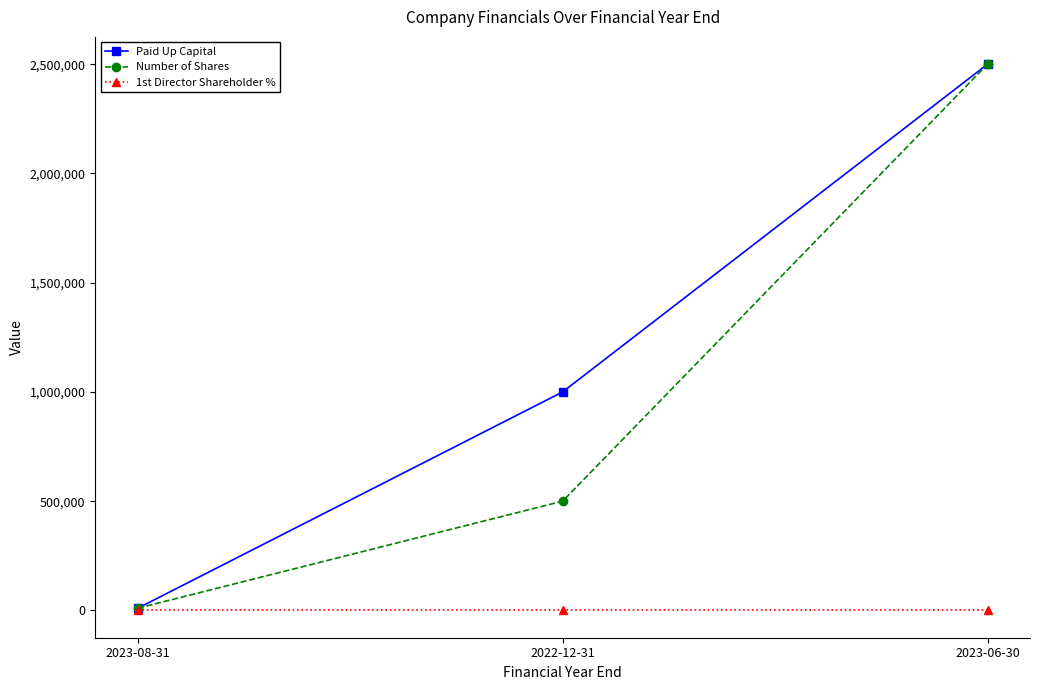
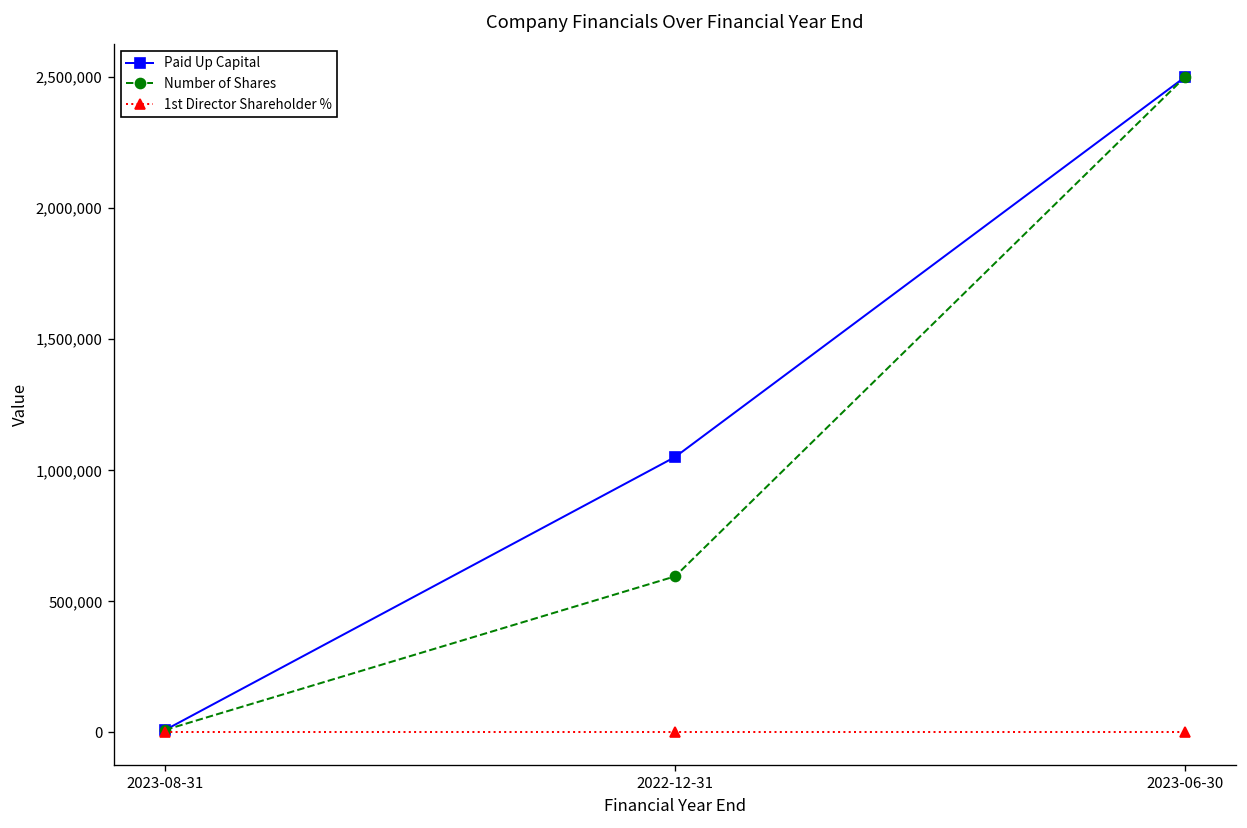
Paid Up Capital, 2022-12-31: 1,000,000 -> 1,050,000
Number of Shares, 2022-12-31: 500,000 -> 600,000
